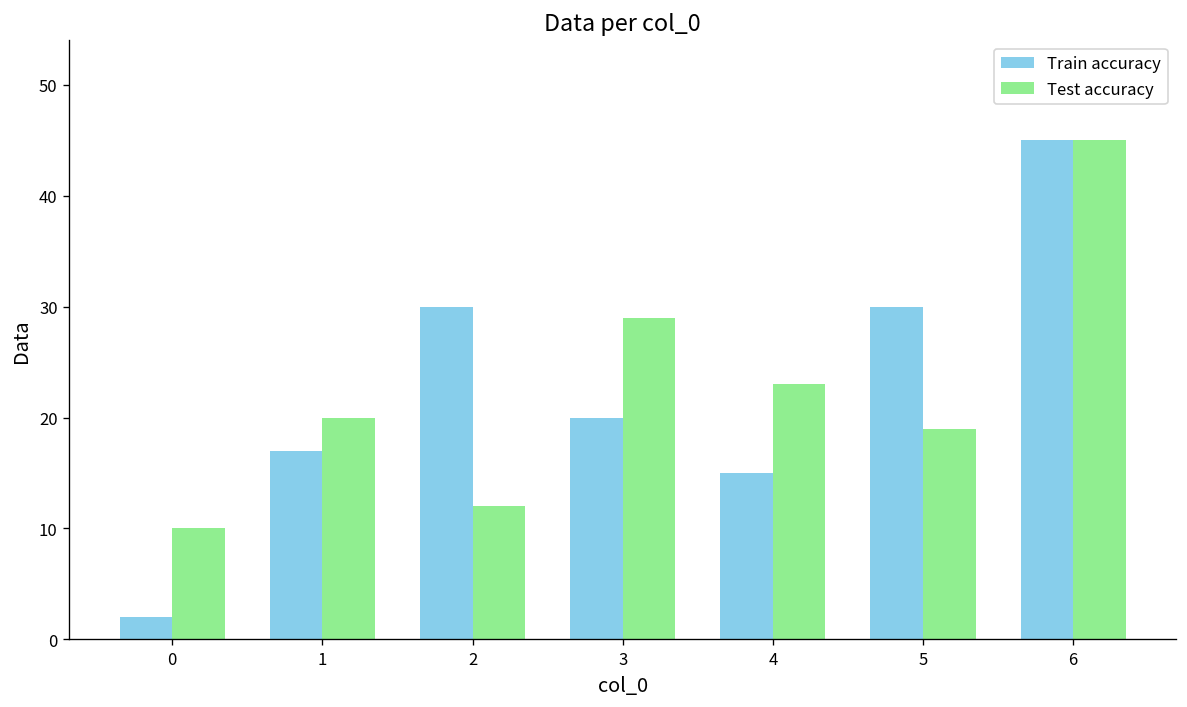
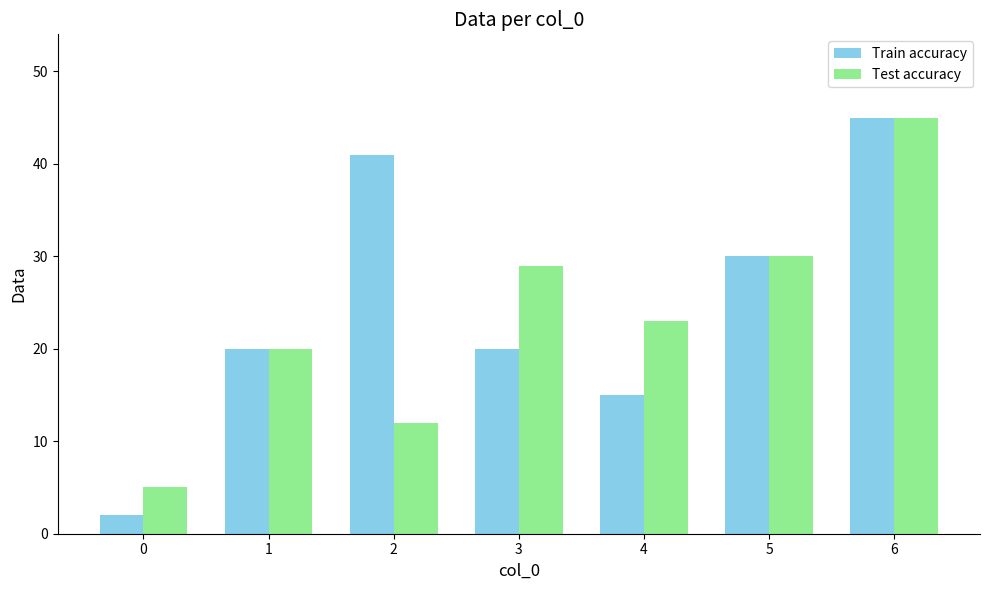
Test accuracy, 0: 10 -> 5
Train accuracy, 1: 17 -> 20
Train accuracy, 2: 30 -> 41
Test accuracy, 5: 19 -> 30
